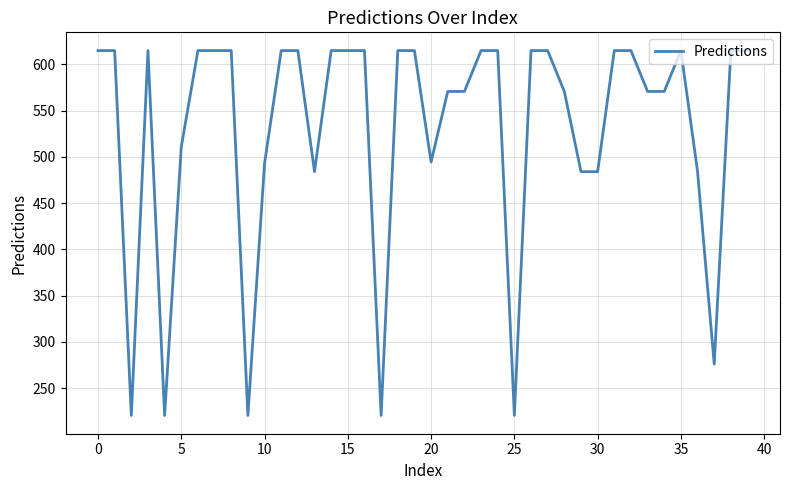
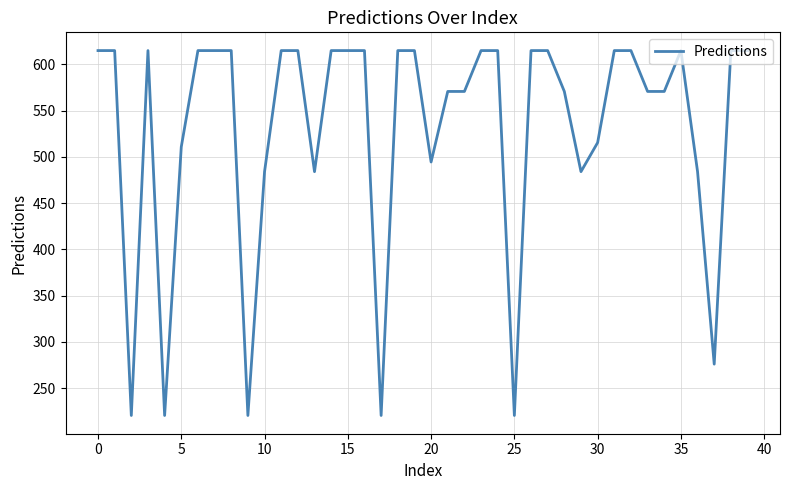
10: 490 -> 480
30: 480 -> 520
